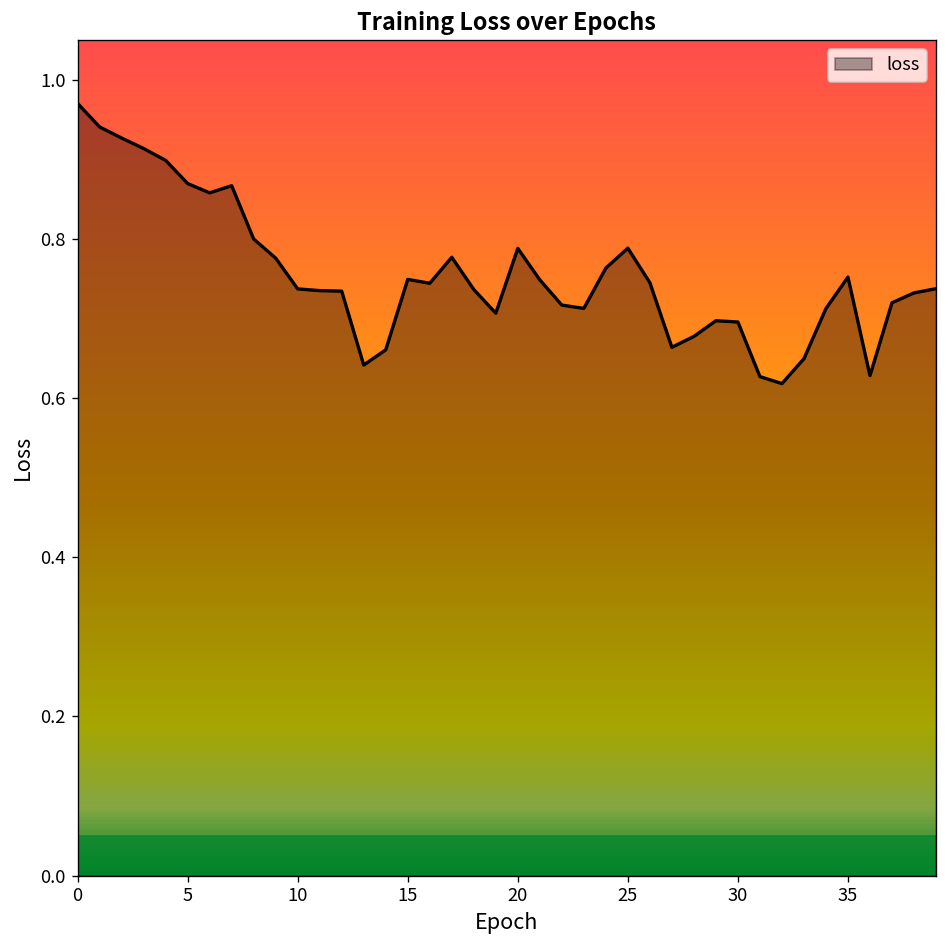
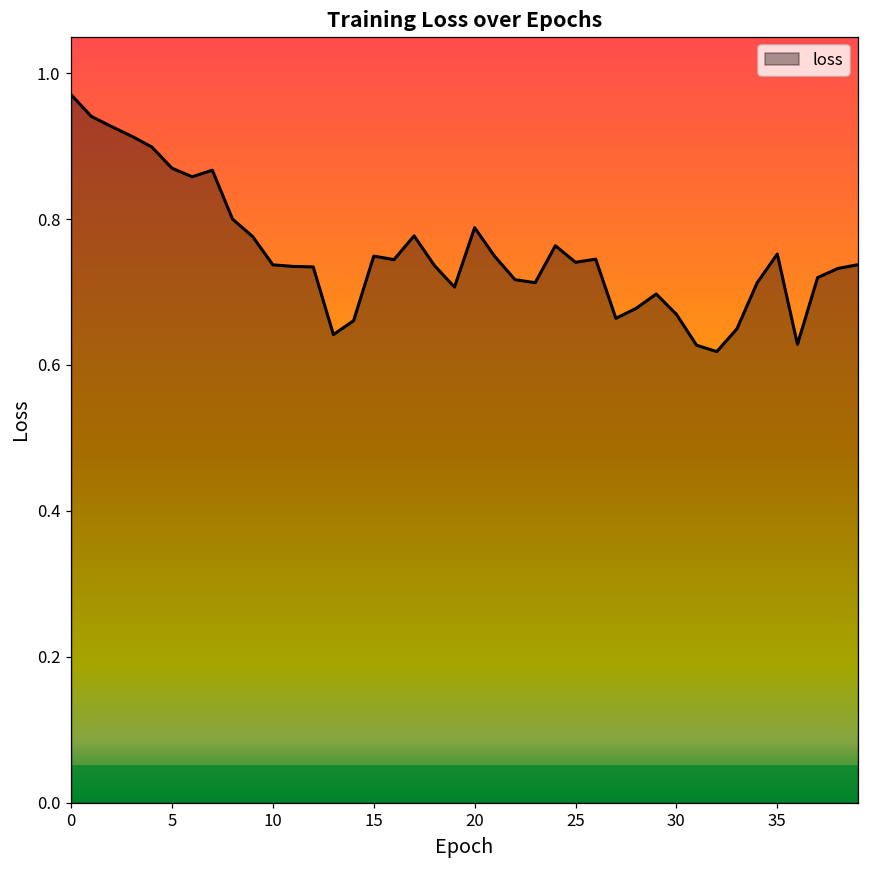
25: 0.79 -> 0.74
30: 0.70 -> 0.67
